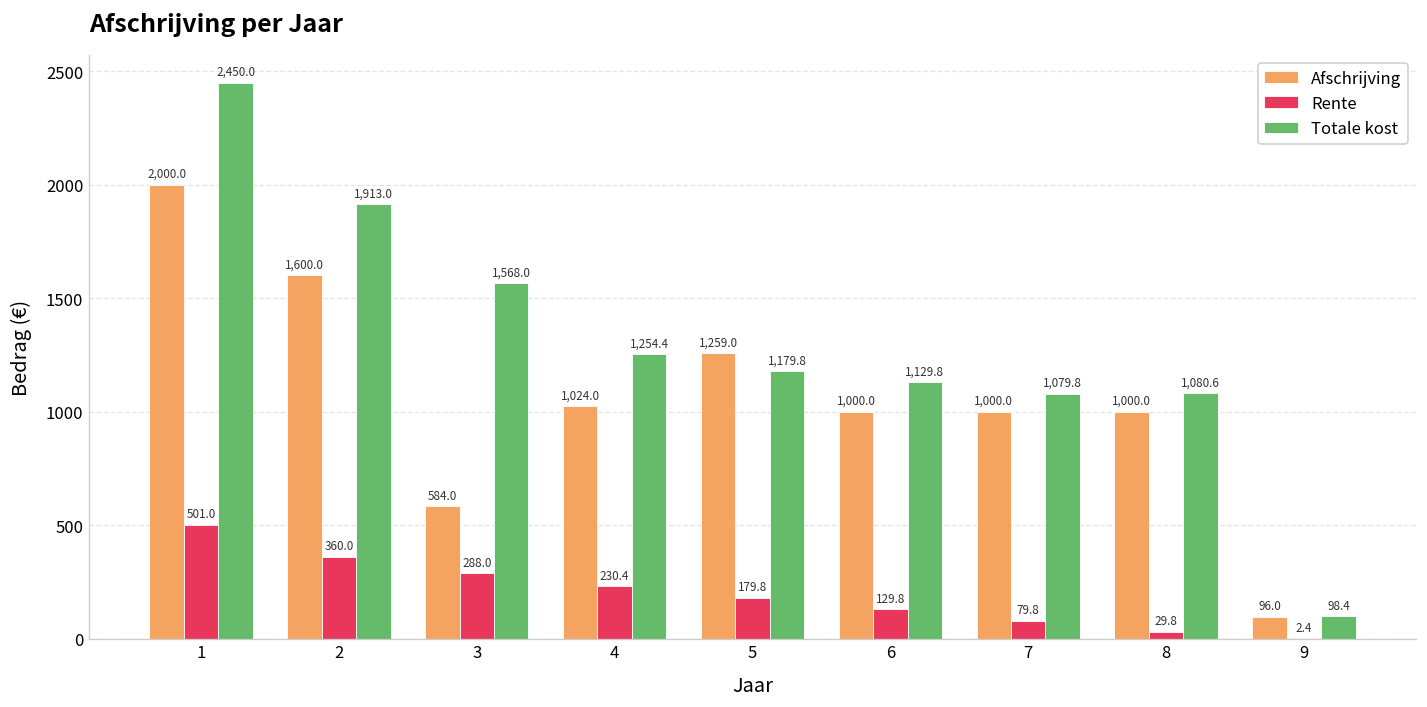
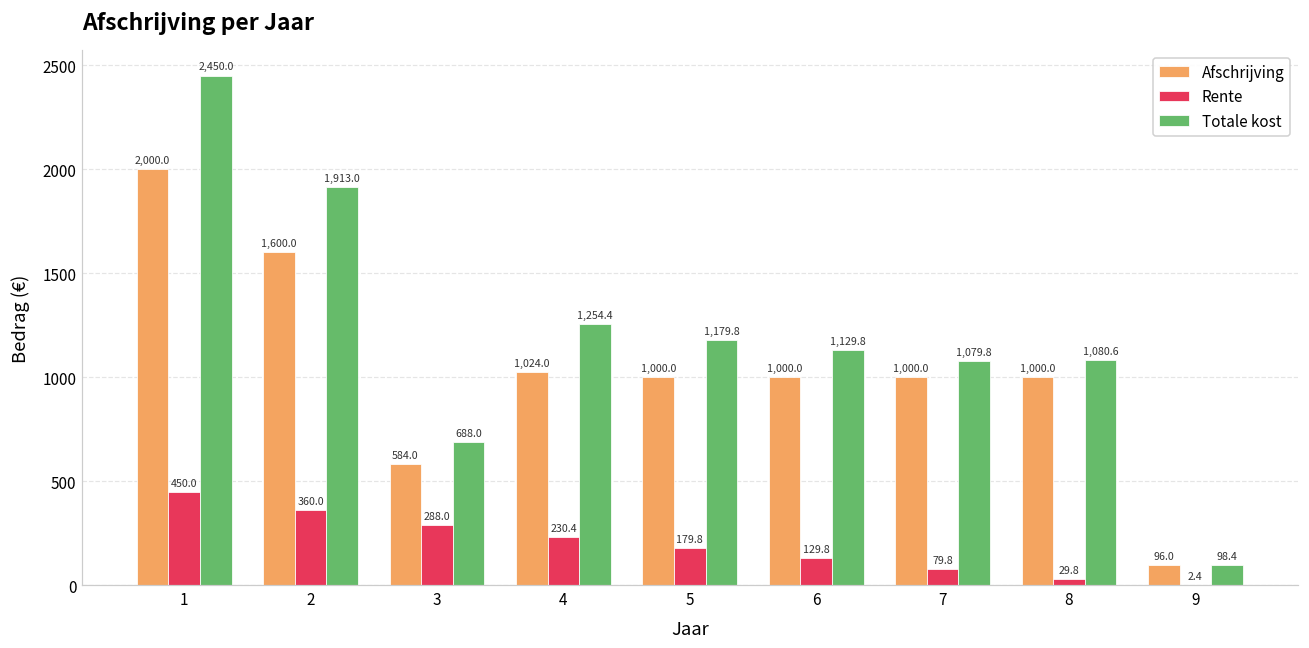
Rente, 1: 501.0 -> 450.0
Totale kost, 3: 1,568.0 -> 688.0
Afschrijving, 5: 1,259.0 -> 1,000.0
